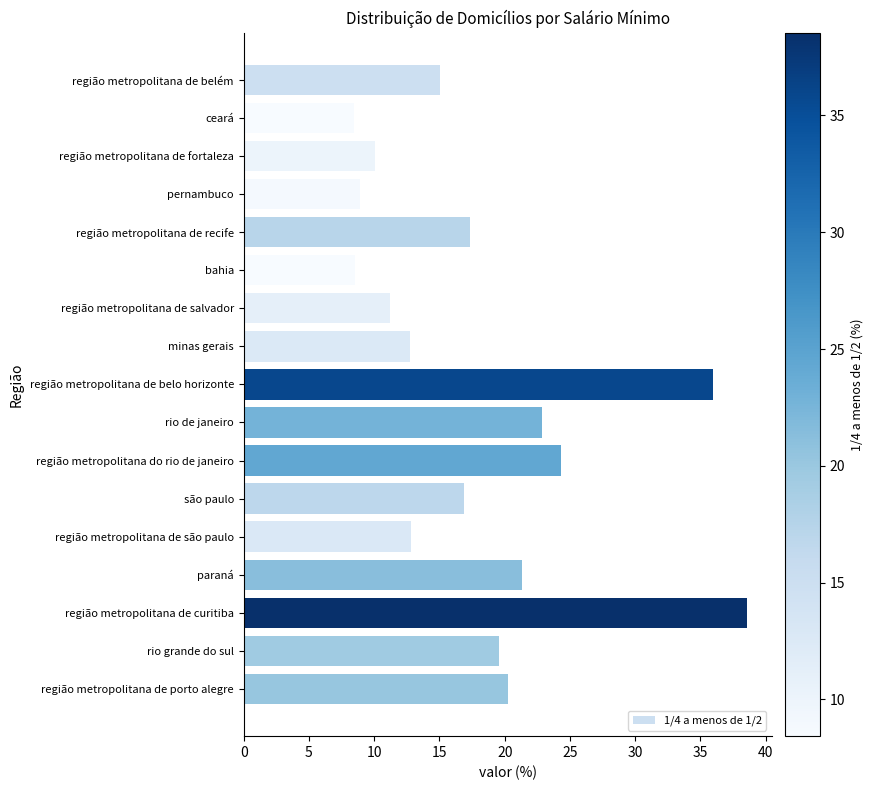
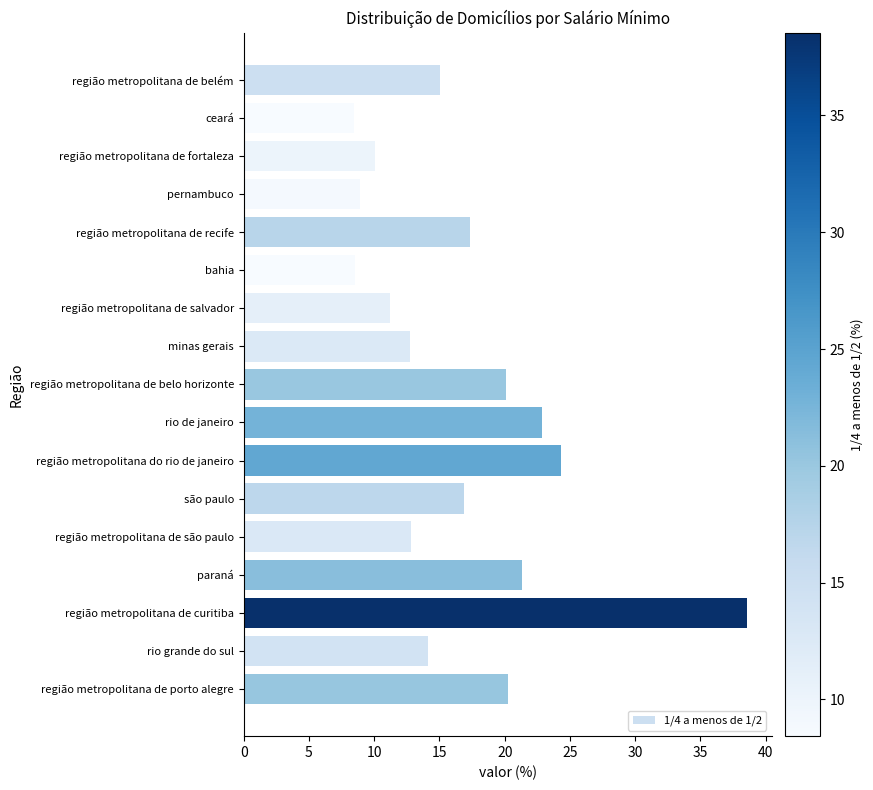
região metropolitana de belo horizonte: 35.9 -> 20.1
rio grande do sul: 19.6 -> 14.1
